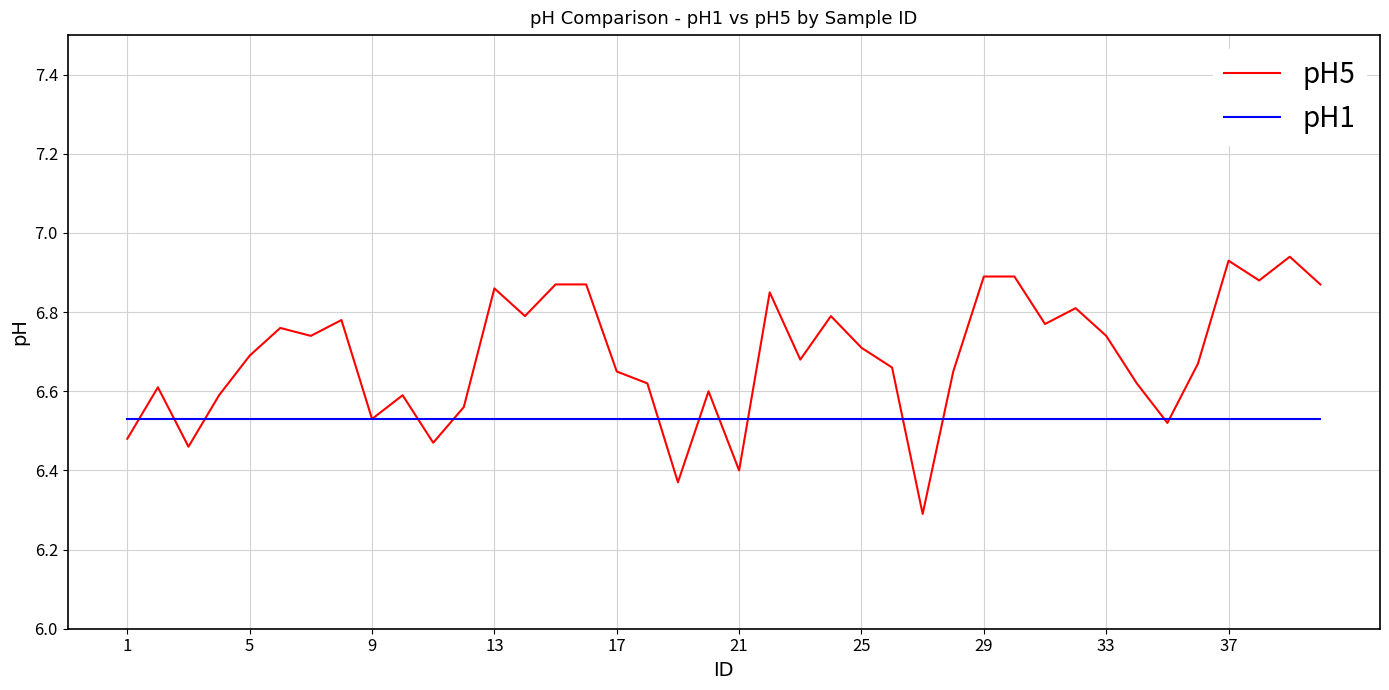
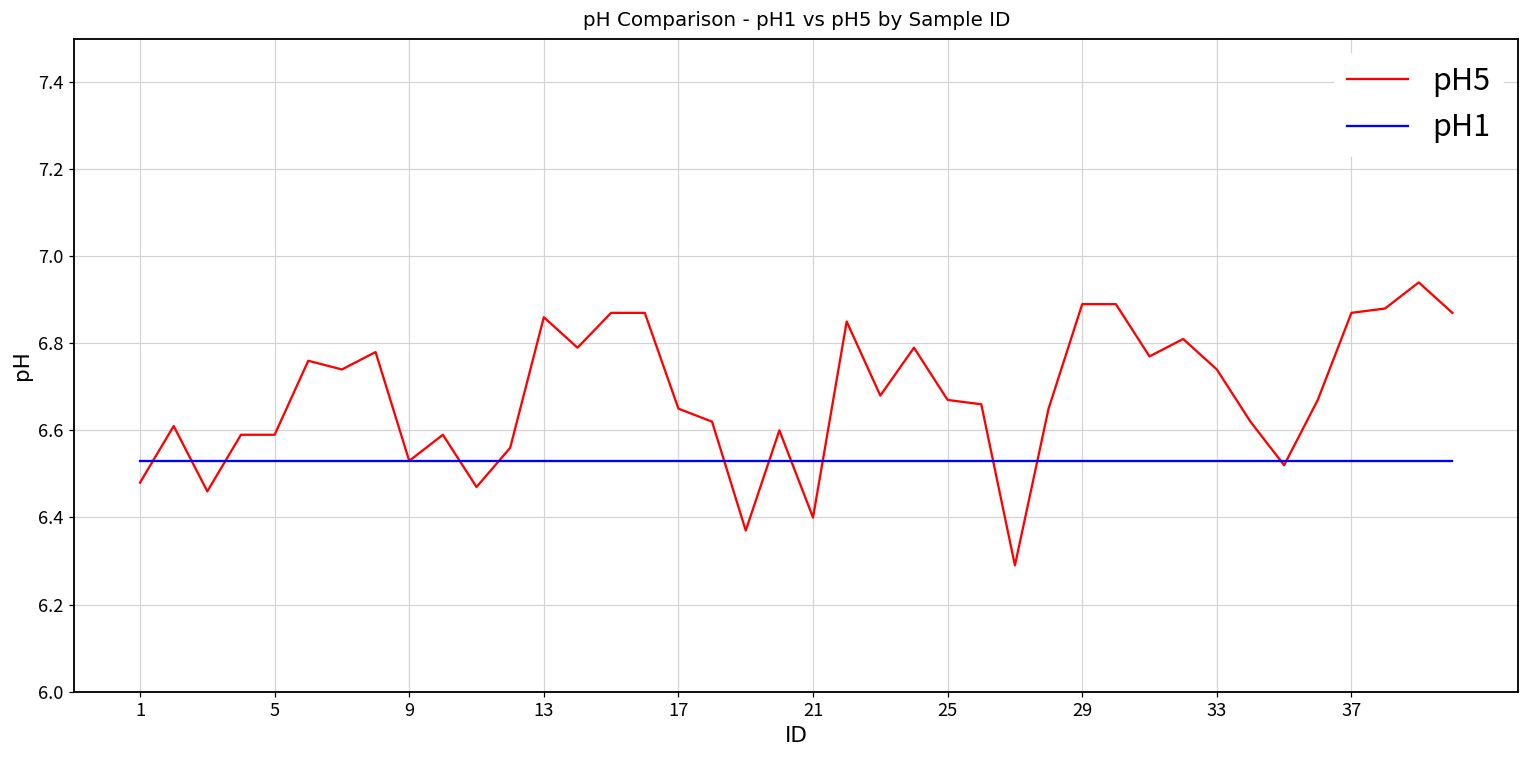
pH5, 5: 6.69 -> 6.59
pH5, 25: 6.71 -> 6.67
pH5, 37: 6.93 -> 6.87
